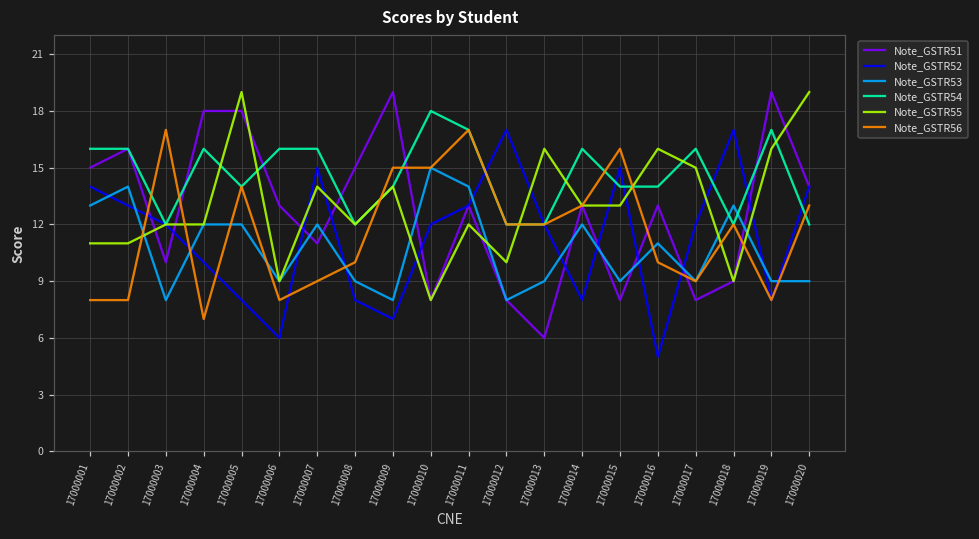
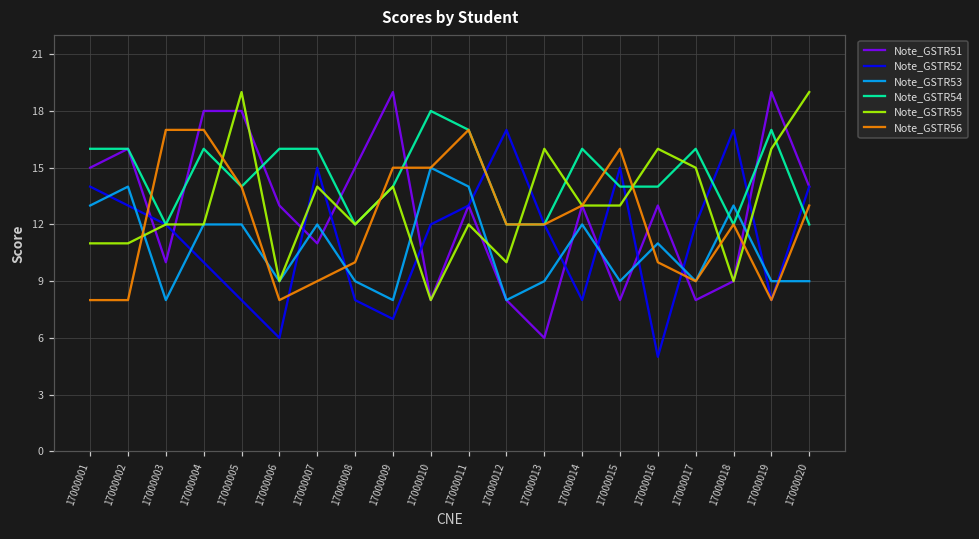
Note_GSTR56, 17000004: 7 -> 17
